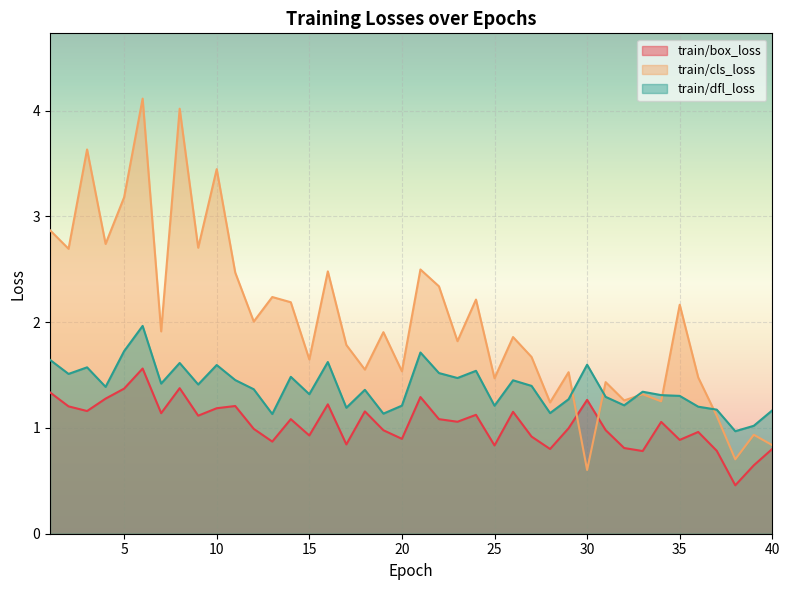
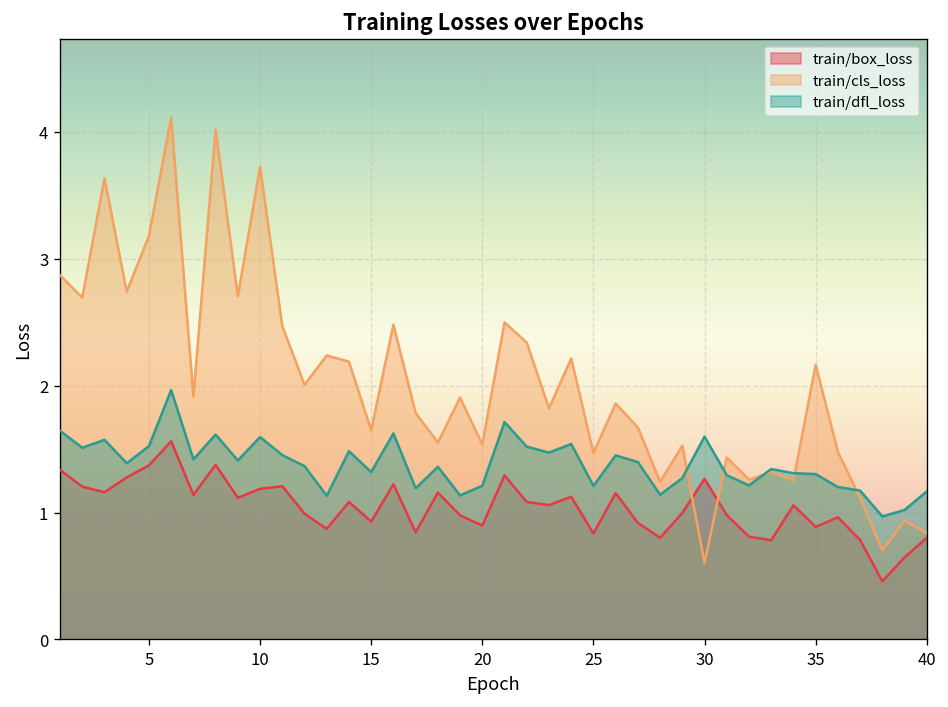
train/dfl_loss, 5: 1.73 -> 1.52
train/cls_loss, 10: 3.45 -> 3.72
